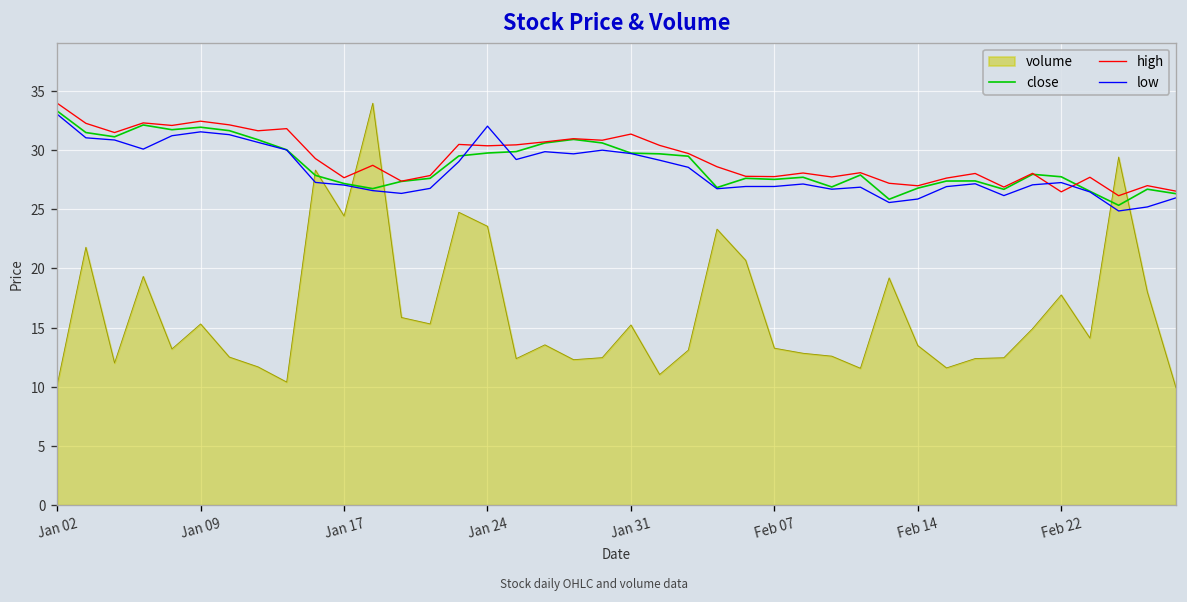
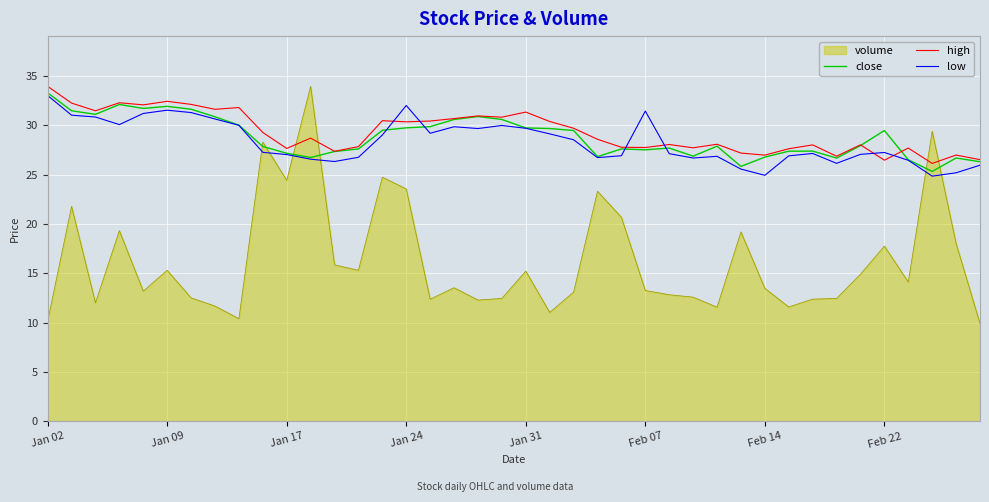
low, Feb 07: 27 -> 31
low, Feb 14: 26 -> 25
close, Feb 22: 28 -> 29
